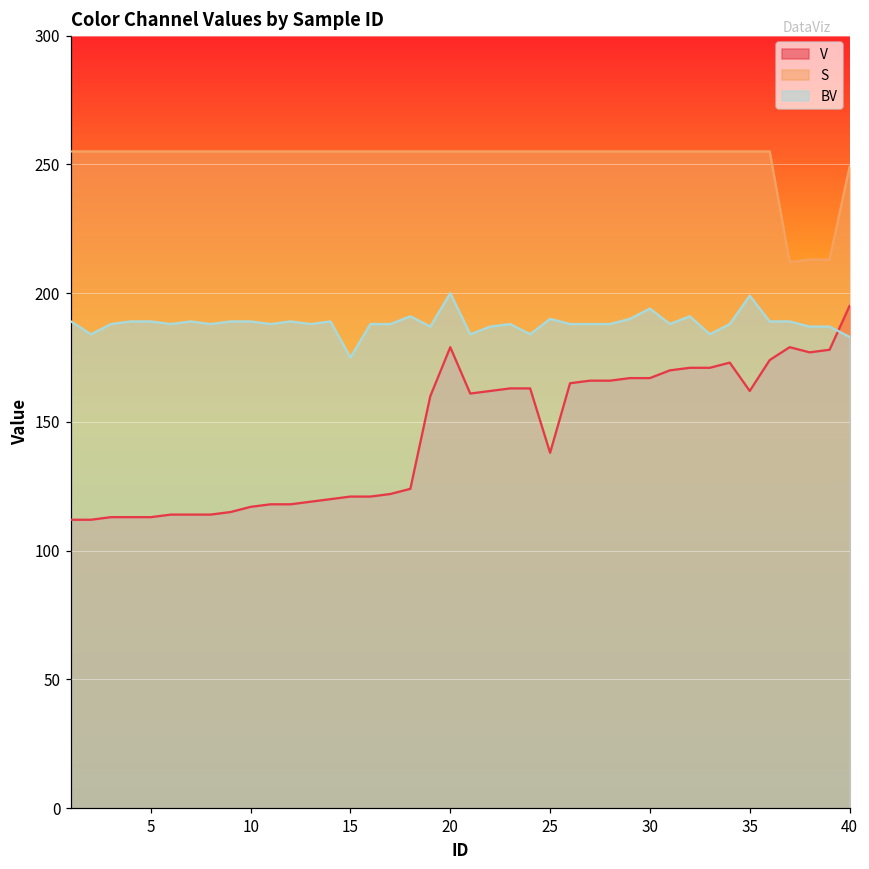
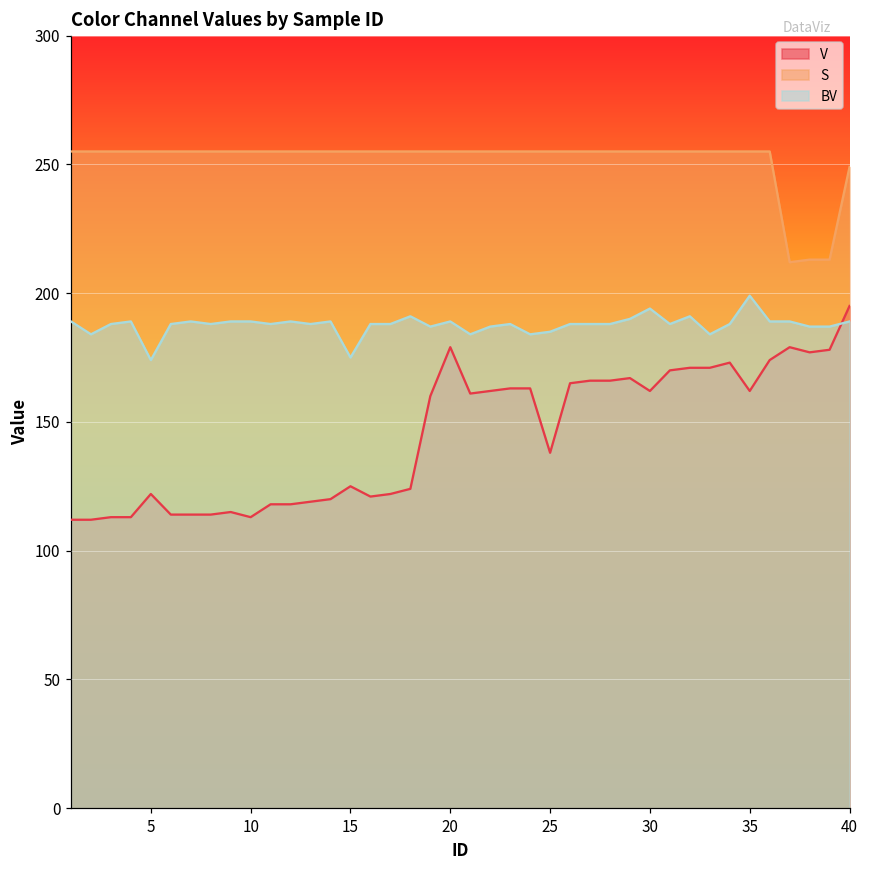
V, 5: 113 -> 122
BV, 5: 189 -> 174
V, 10: 117 -> 113
V, 15: 121 -> 125
BV, 20: 200 -> 189
BV, 25: 190 -> 185
V, 30: 167 -> 162
BV, 40: 183 -> 189
